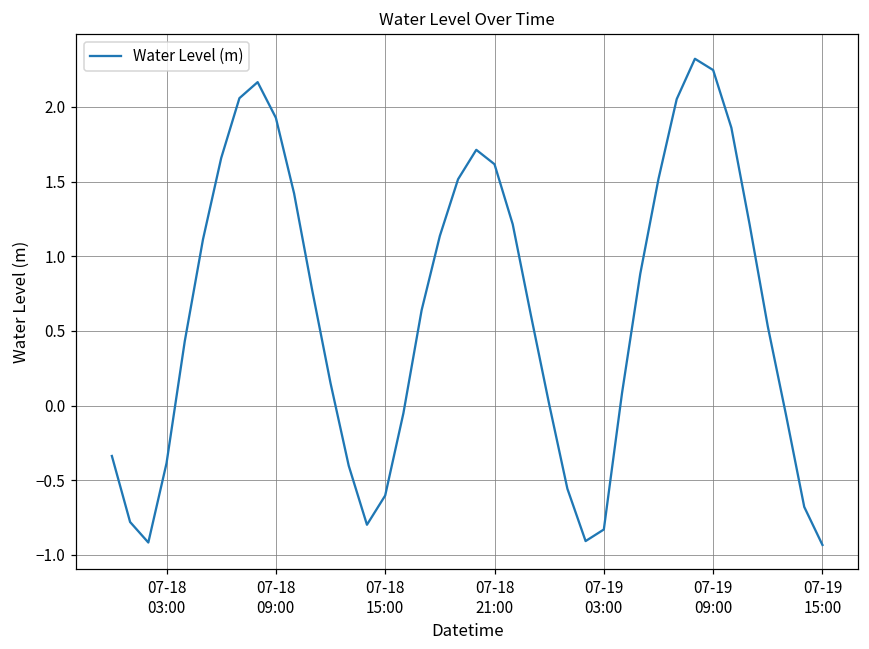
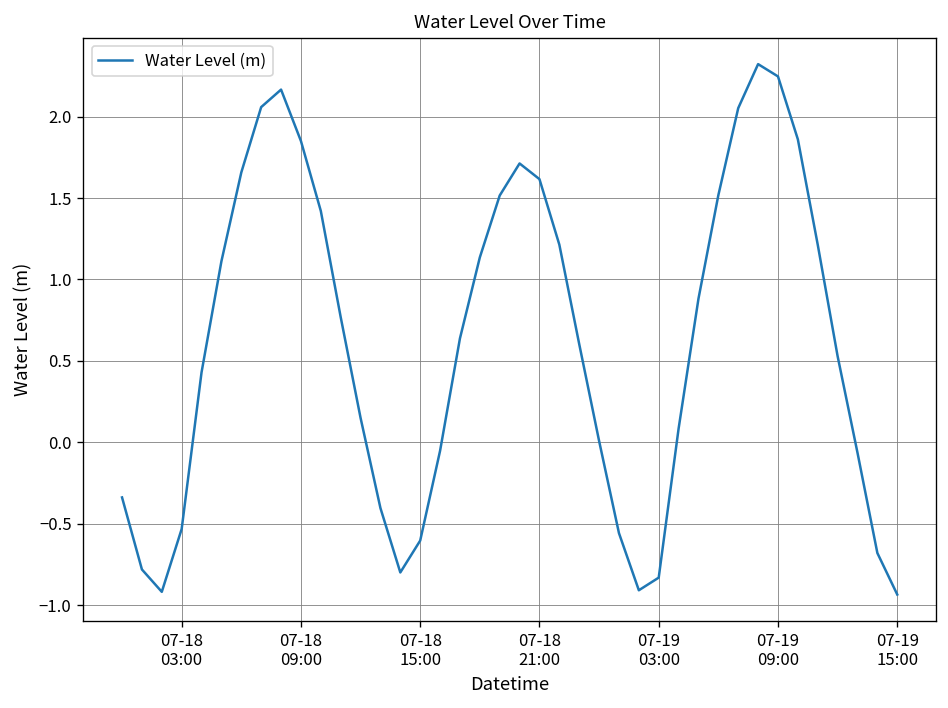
07-18 03:00: -0.39 -> -0.53
07-18 09:00: 1.93 -> 1.85
